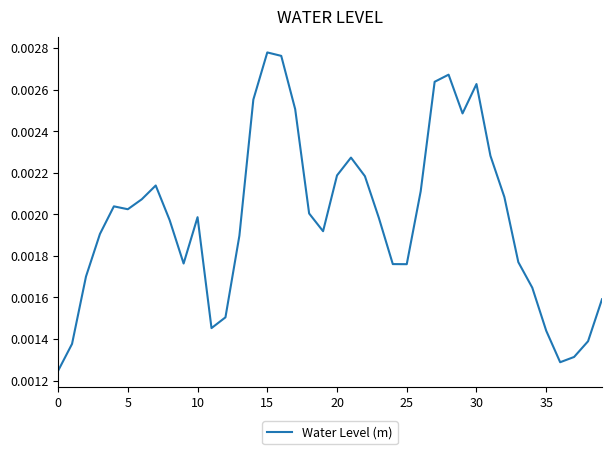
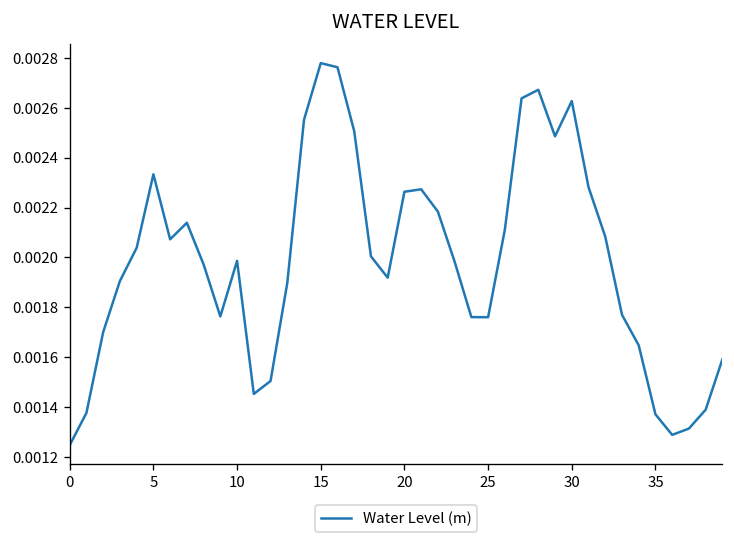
5: 0.00202 -> 0.00233
20: 0.00219 -> 0.00226
35: 0.00144 -> 0.00137
